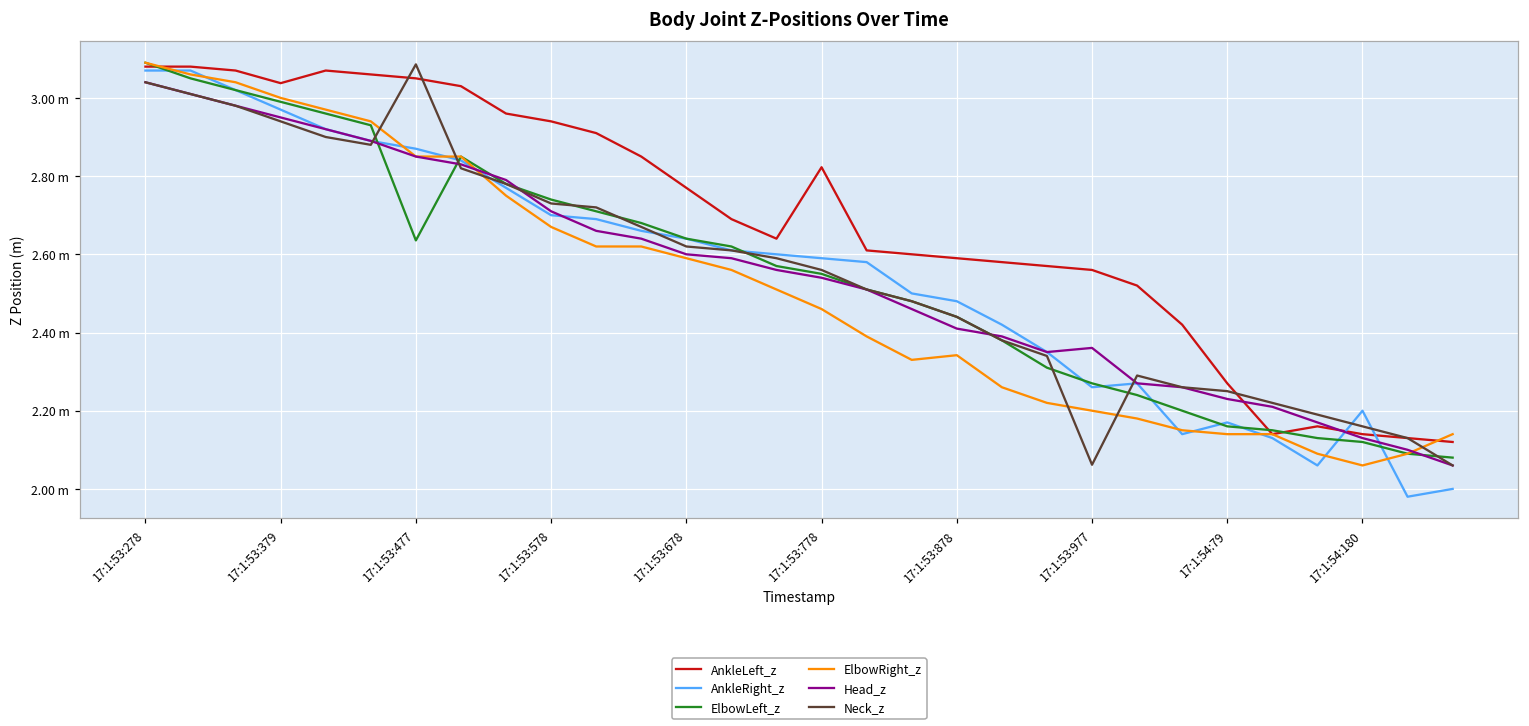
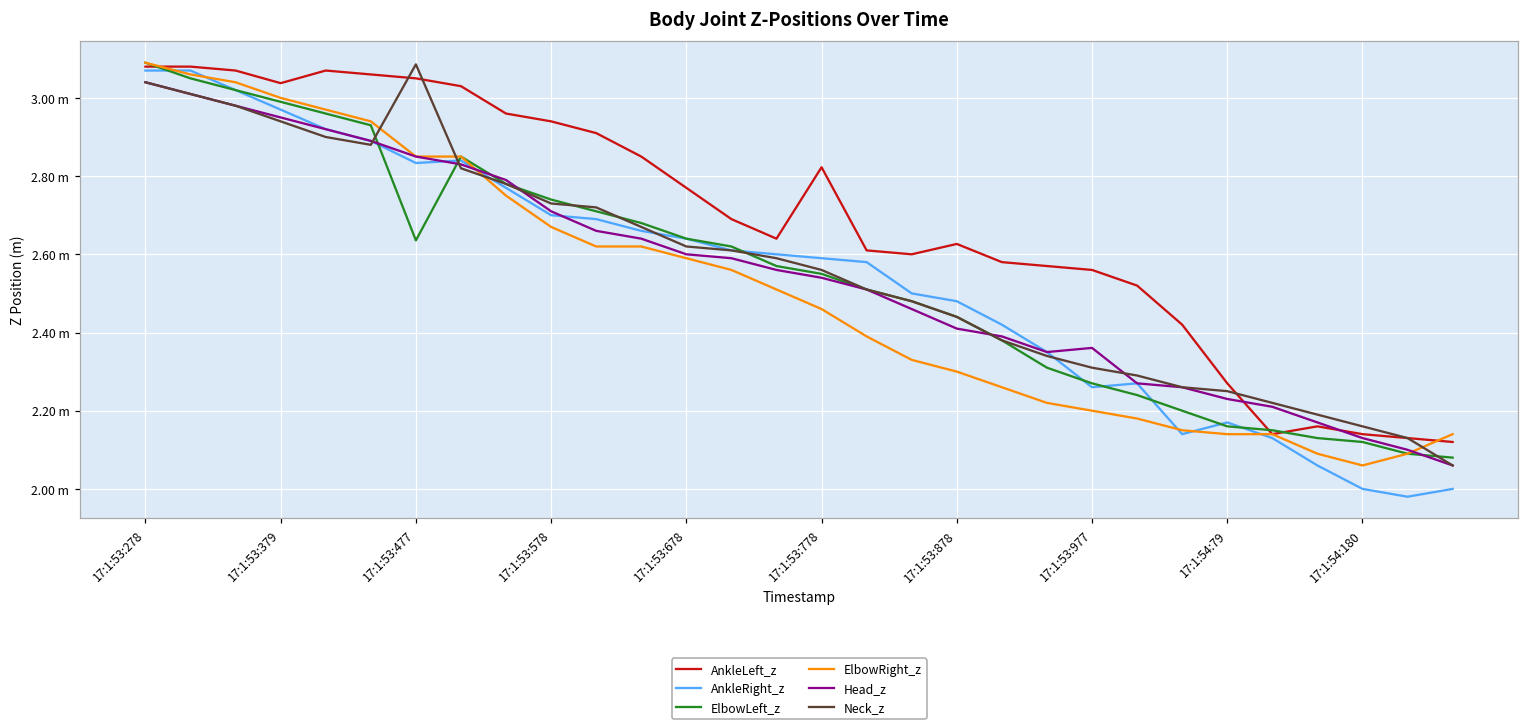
AnkleRight_z, 17:1:53:477: 2.87 m -> 2.83 m
AnkleLeft_z, 17:1:53:878: 2.59 m -> 2.63 m
ElbowRight_z, 17:1:53:878: 2.34 m -> 2.30 m
Neck_z, 17:1:53:977: 2.06 m -> 2.31 m
AnkleRight_z, 17:1:54:180: 2.2 m -> 2.0 m
